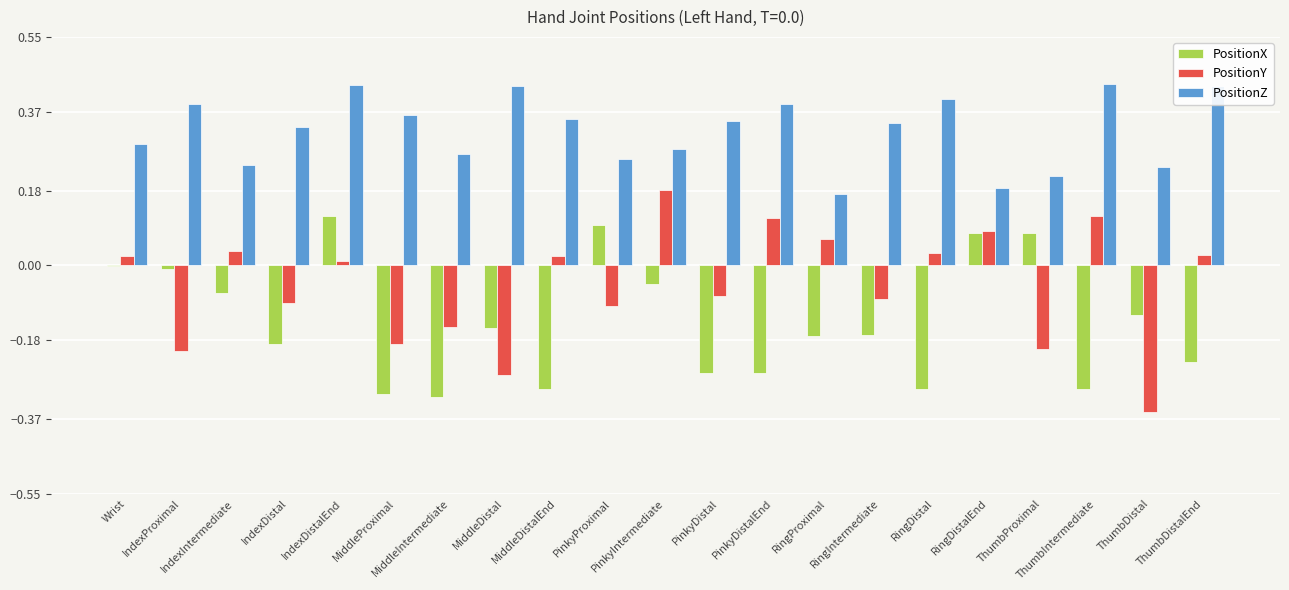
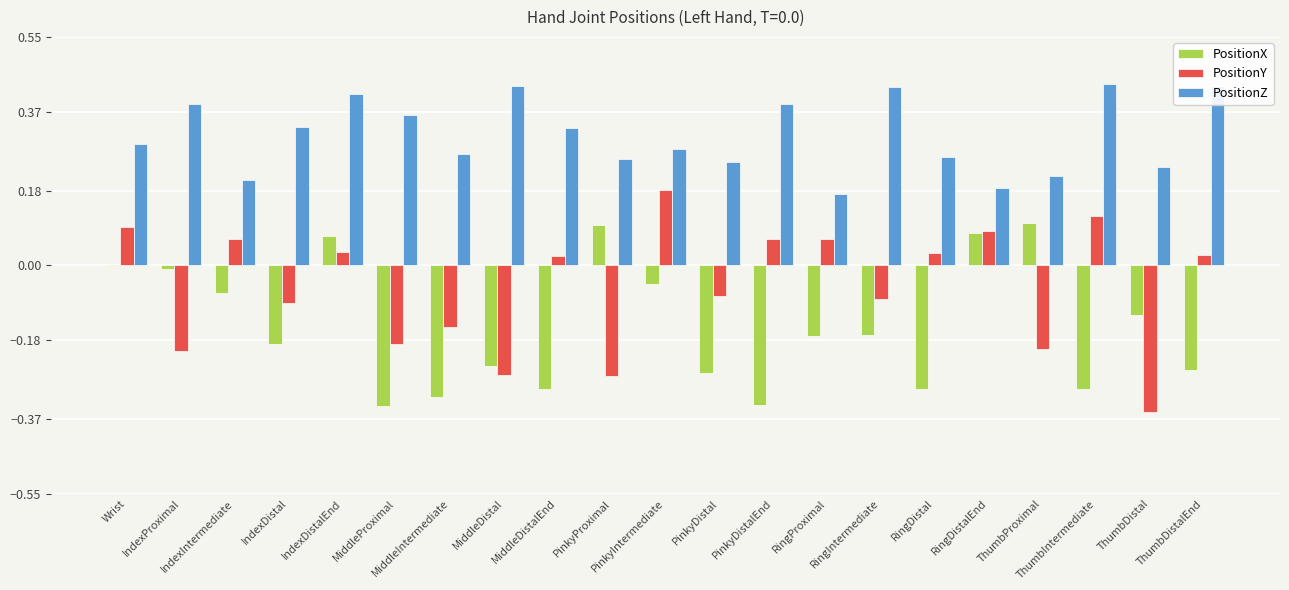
PositionY, Wrist: 0.02 -> 0.09
PositionY, IndexIntermediate: 0.03 -> 0.06
PositionZ, IndexIntermediate: 0.24 -> 0.20
PositionX, IndexDistalEnd: 0.12 -> 0.07
PositionY, IndexDistalEnd: 0.01 -> 0.03
PositionZ, IndexDistalEnd: 0.43 -> 0.41
PositionX, MiddleProximal: -0.31 -> -0.34
PositionX, MiddleDistal: -0.15 -> -0.24
PositionZ, MiddleDistalEnd: 0.35 -> 0.33
PositionY, PinkyProximal: -0.10 -> -0.27
PositionZ, PinkyDistal: 0.35 -> 0.25
PositionX, PinkyDistalEnd: -0.26 -> -0.34
PositionY, PinkyDistalEnd: 0.11 -> 0.06
PositionZ, RingIntermediate: 0.34 -> 0.43
PositionZ, RingDistal: 0.40 -> 0.26
PositionX, ThumbProximal: 0.08 -> 0.10
PositionX, ThumbDistalEnd: -0.23 -> -0.25
